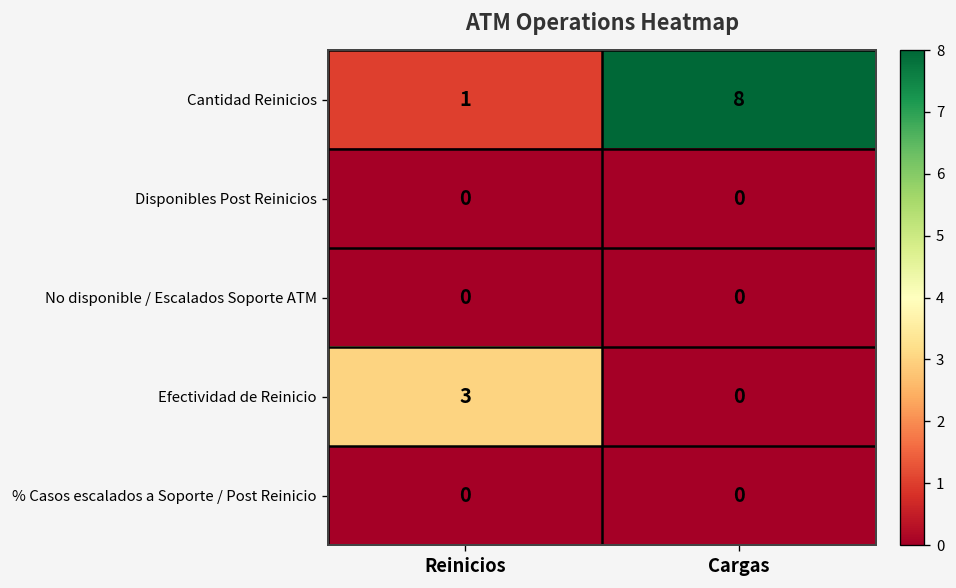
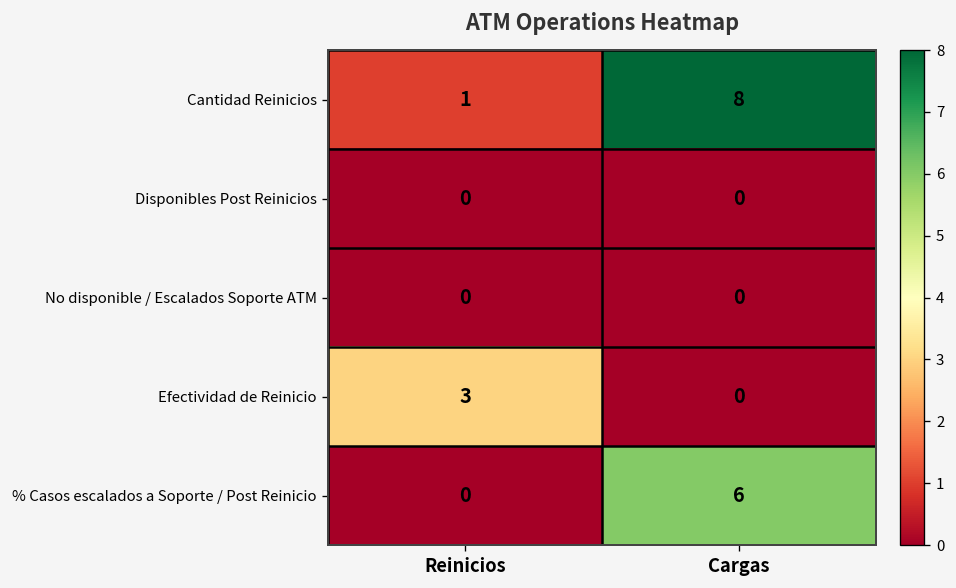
% Casos escalados a Soporte / Post Reinicio, Cargas: 0 -> 6
